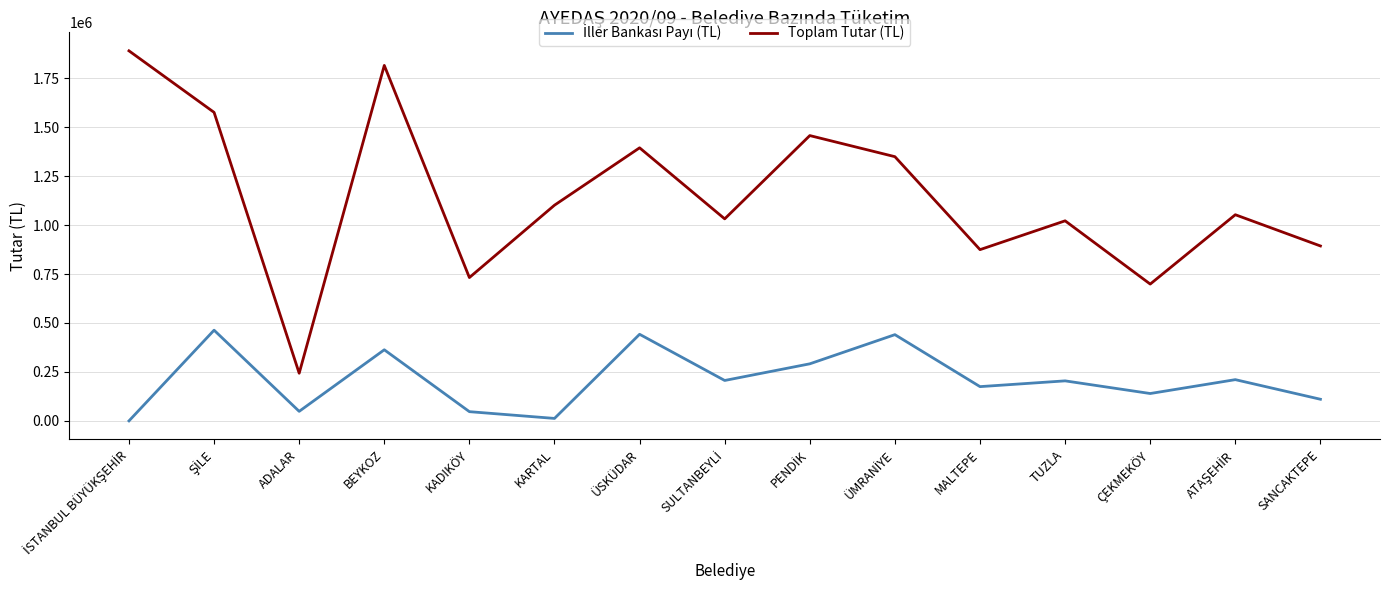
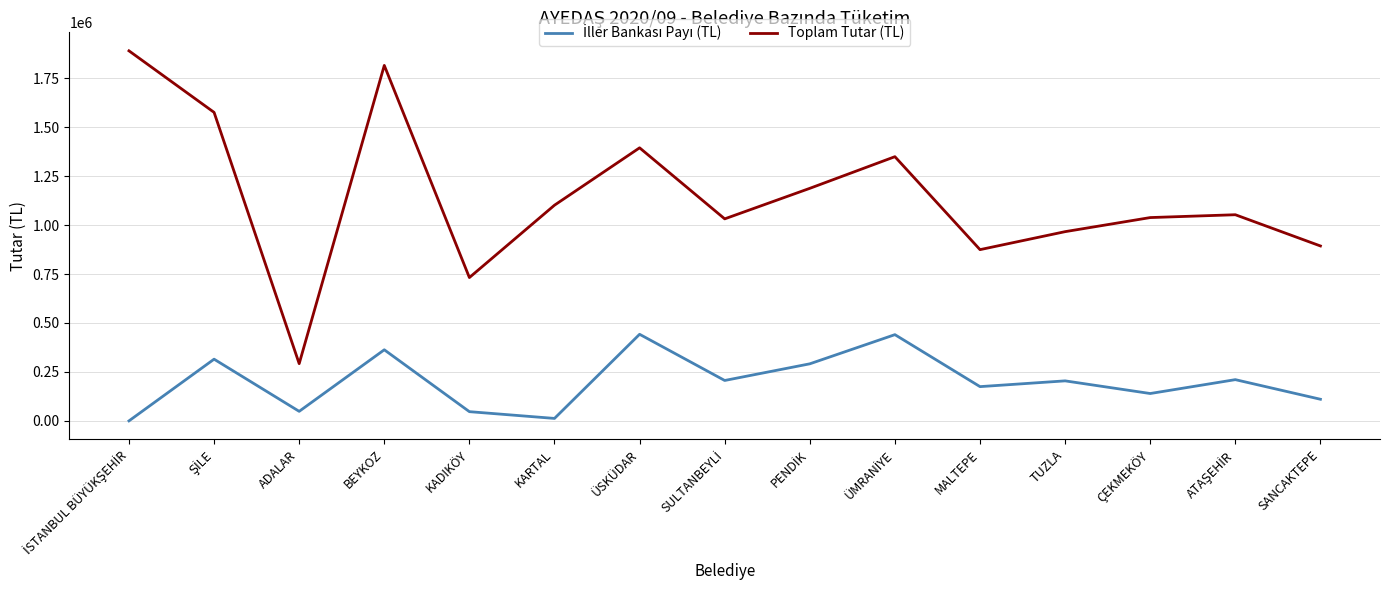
İller Bankası Payı (TL), ŞİLE: 460000 -> 320000
Toplam Tutar (TL), ADALAR: 240000 -> 290000
Toplam Tutar (TL), PENDİK: 1460000 -> 1190000
Toplam Tutar (TL), TUZLA: 1020000 -> 970000
Toplam Tutar (TL), ÇEKMEKÖY: 700000 -> 1040000
